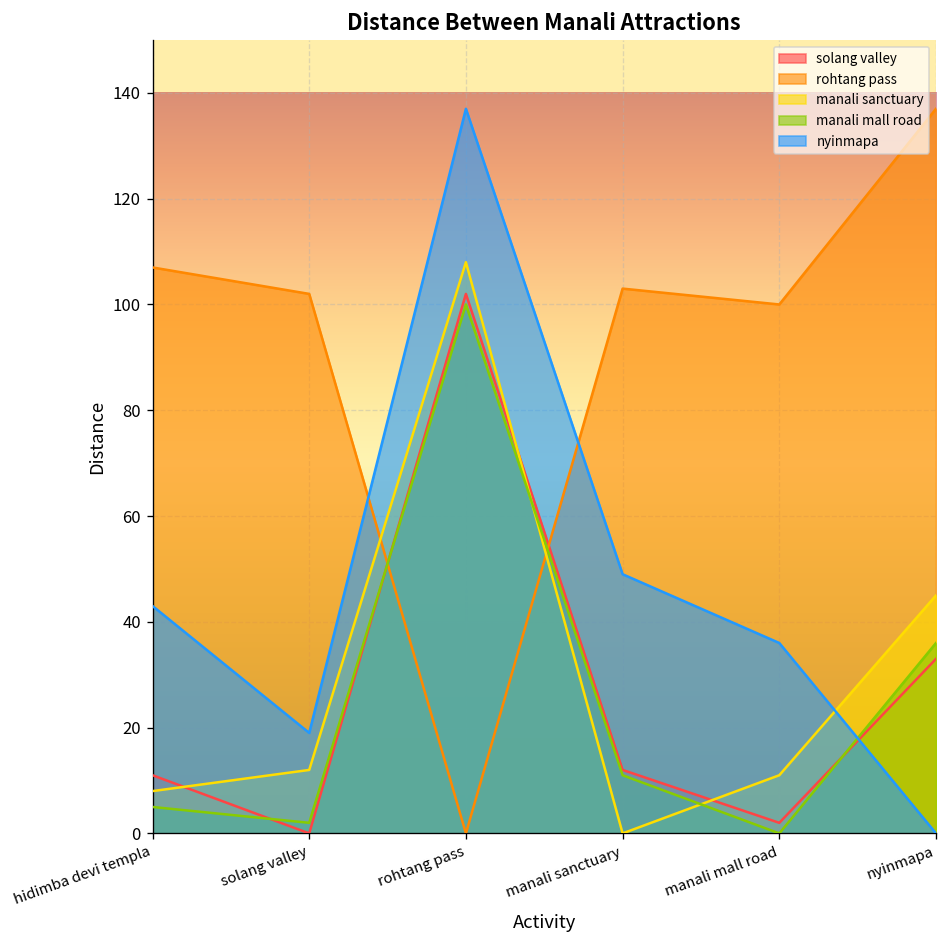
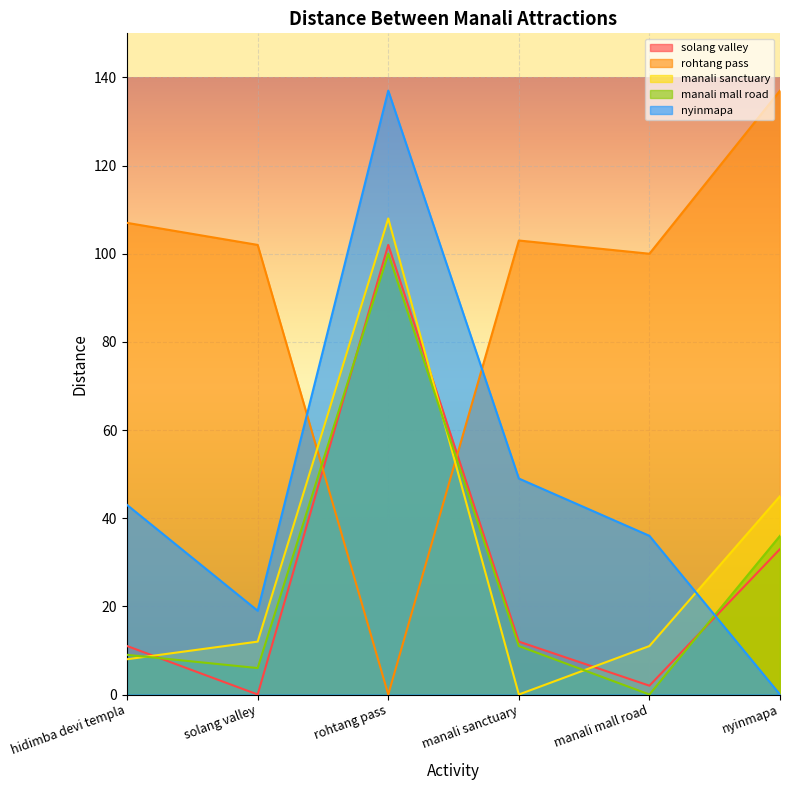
manali mall road, hidimba devi templa: 5 -> 9
manali mall road, solang valley: 2 -> 6
